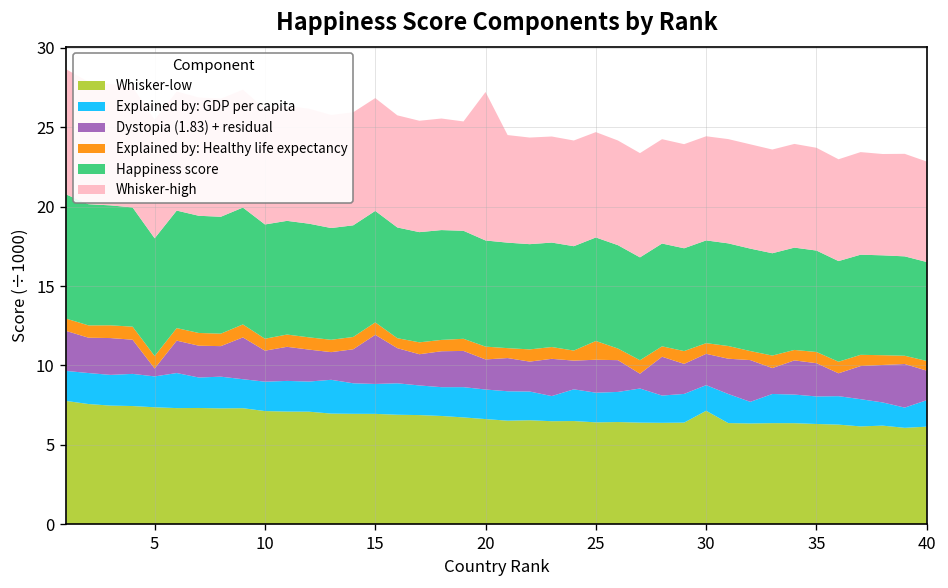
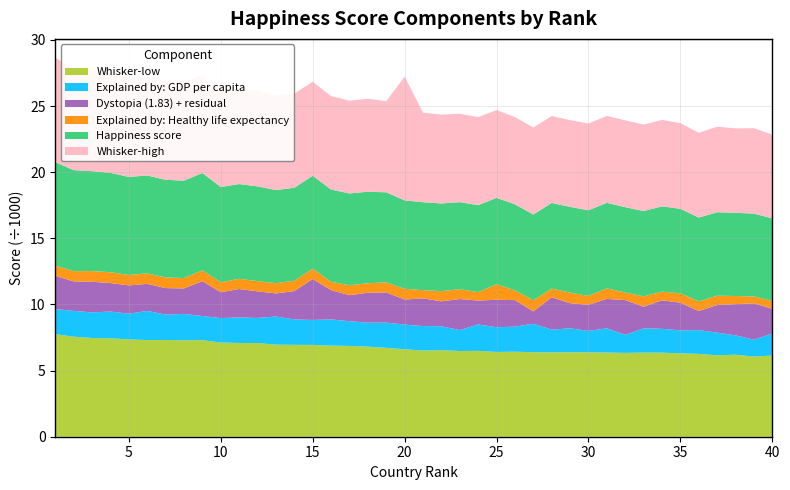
Dystopia (1.83) + residual, 5: 0.5 -> 2.1
Whisker-low, 30: 7.1 -> 6.4
